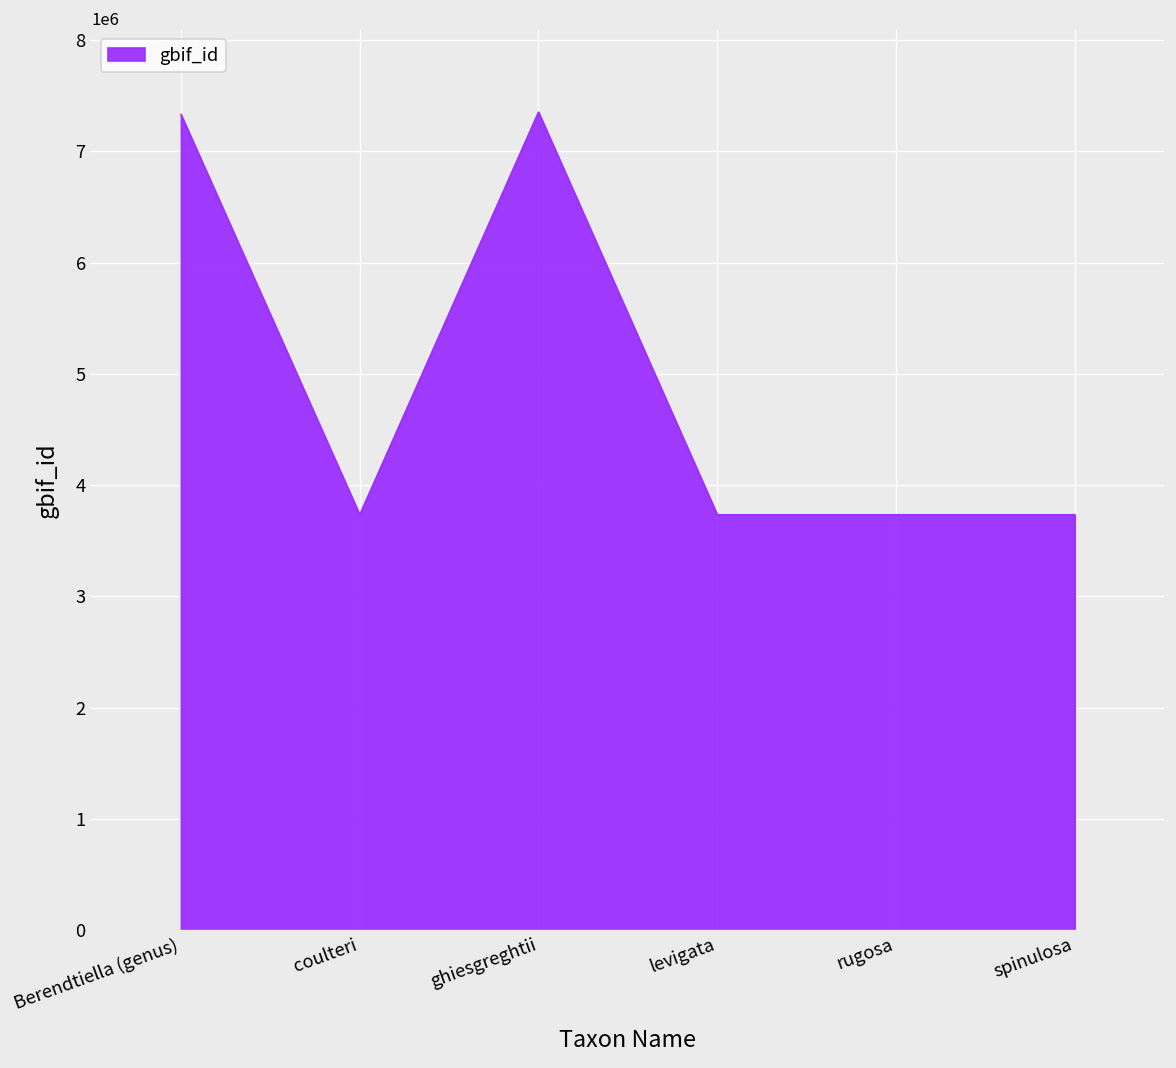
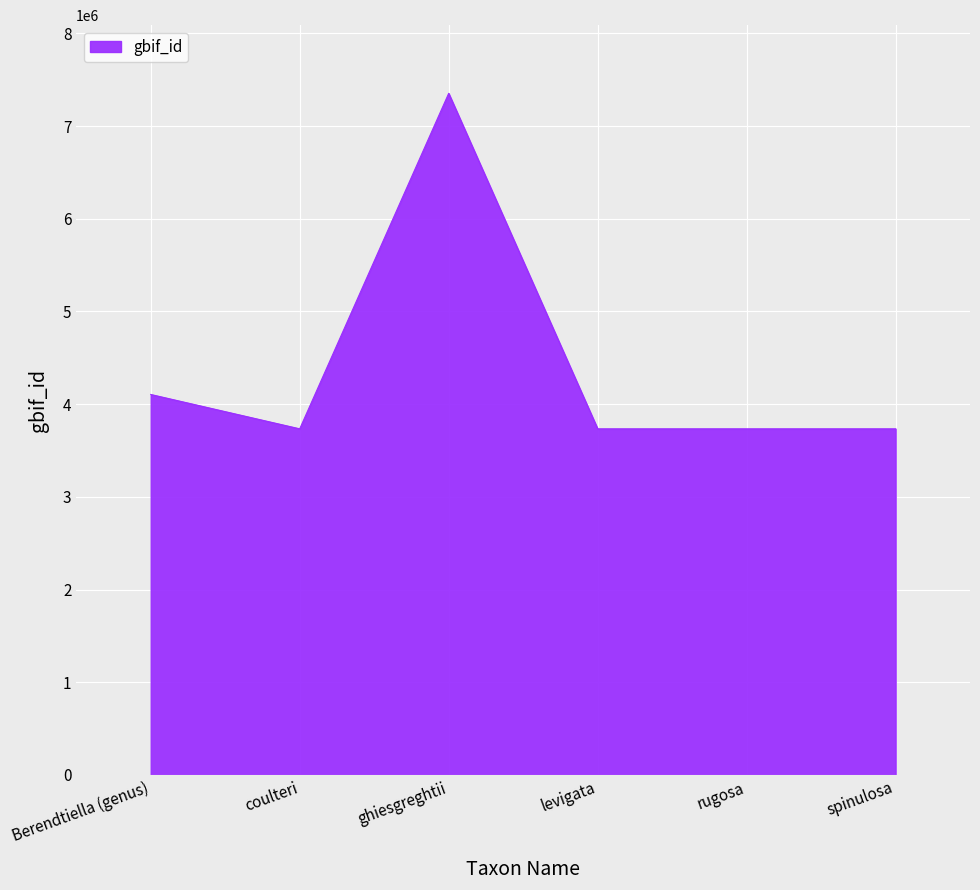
Berendtiella (genus): 7300000 -> 4100000
